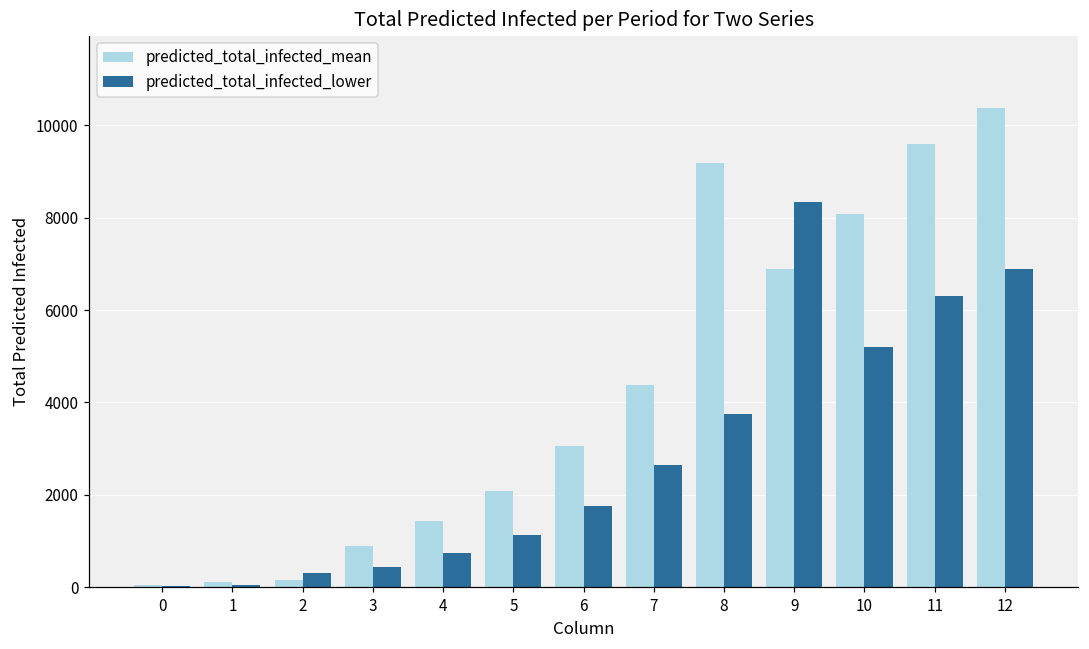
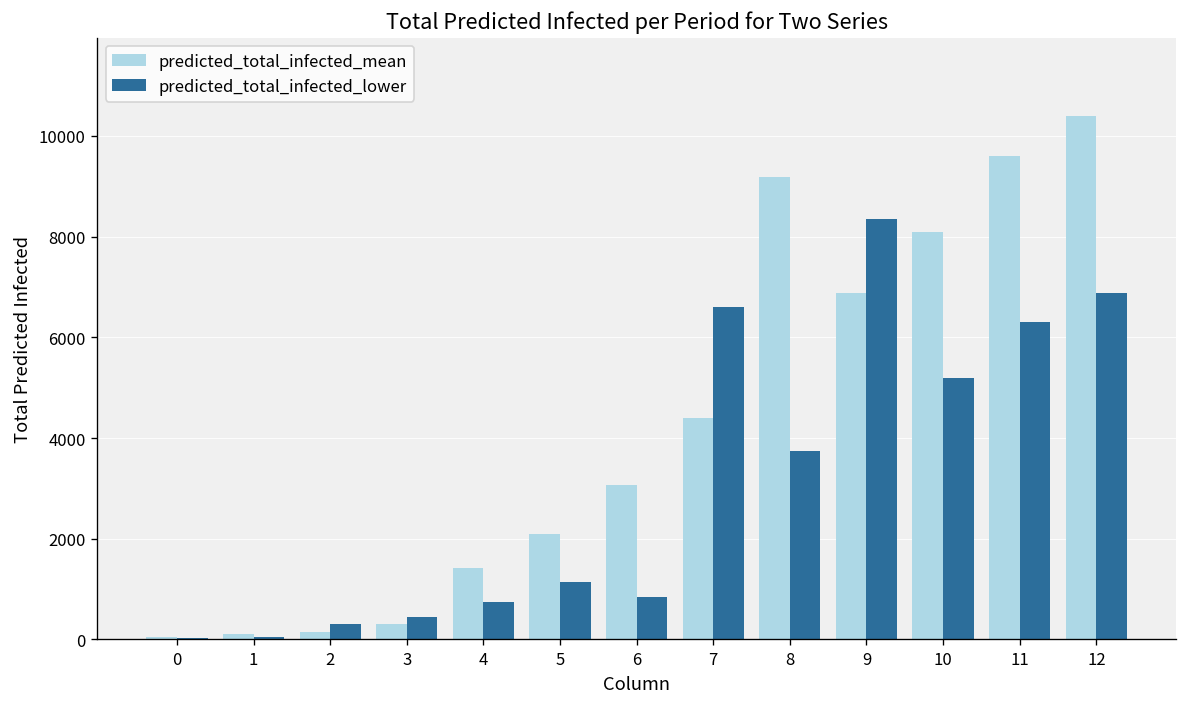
predicted_total_infected_mean, 3: 900 -> 300
predicted_total_infected_lower, 6: 1800 -> 800
predicted_total_infected_lower, 7: 2700 -> 6600
